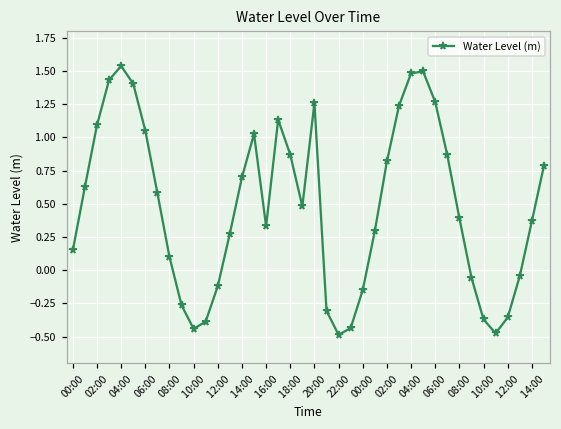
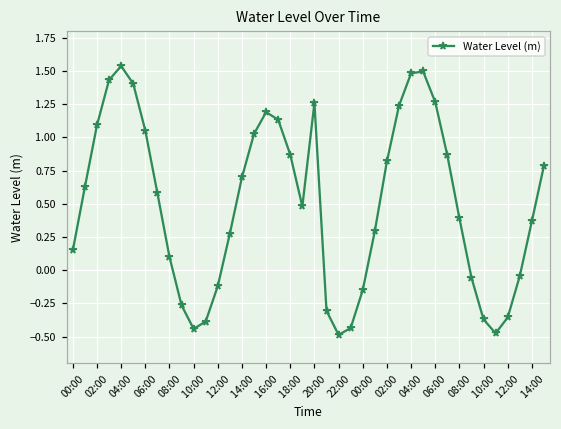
16:00: 0.33 -> 1.19
